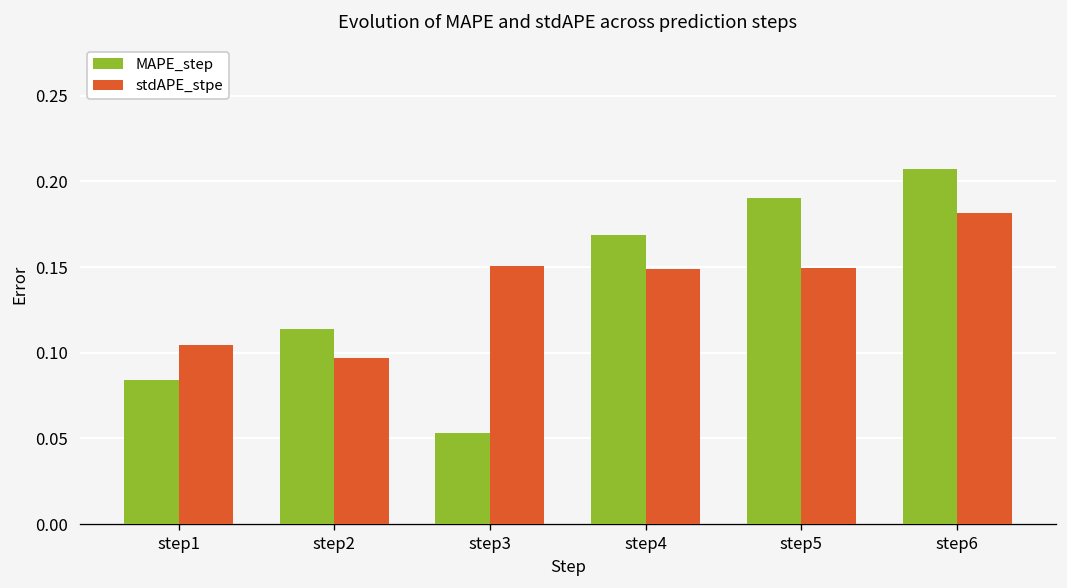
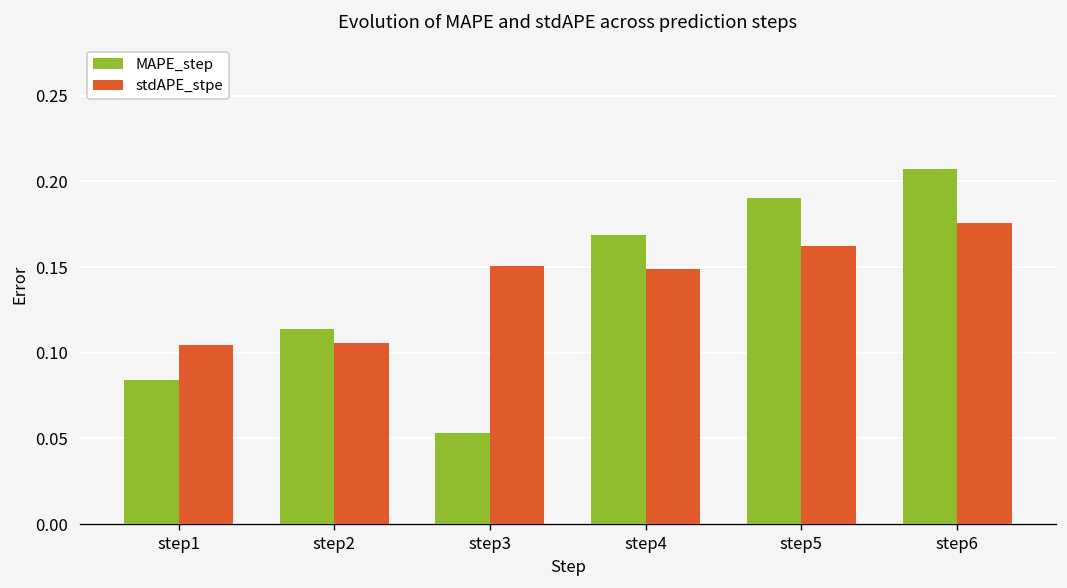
stdAPE_stpe, step2: 0.097 -> 0.106
stdAPE_stpe, step5: 0.149 -> 0.162
stdAPE_stpe, step6: 0.182 -> 0.175
